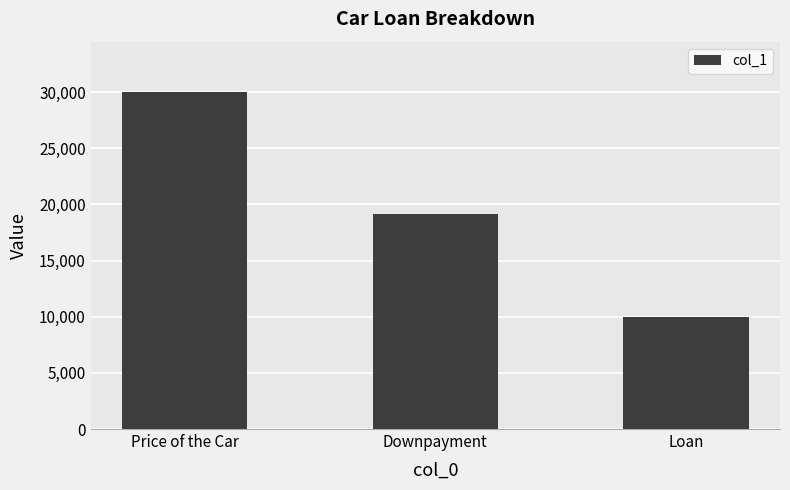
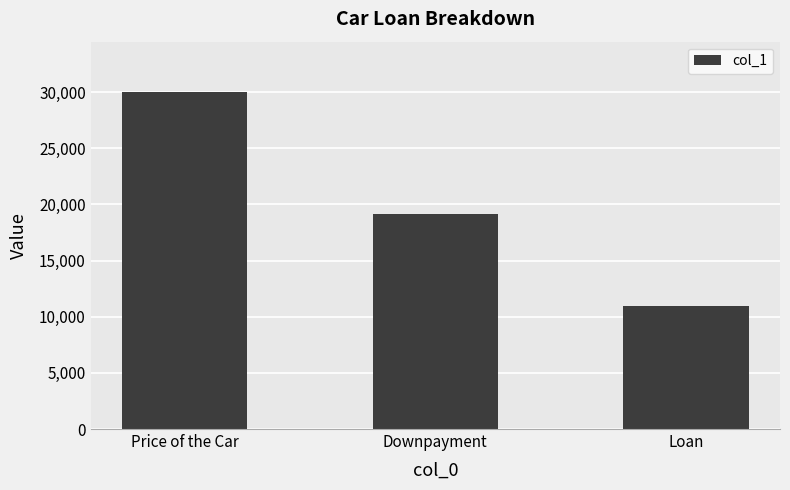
Loan: 10,000 -> 10,900
